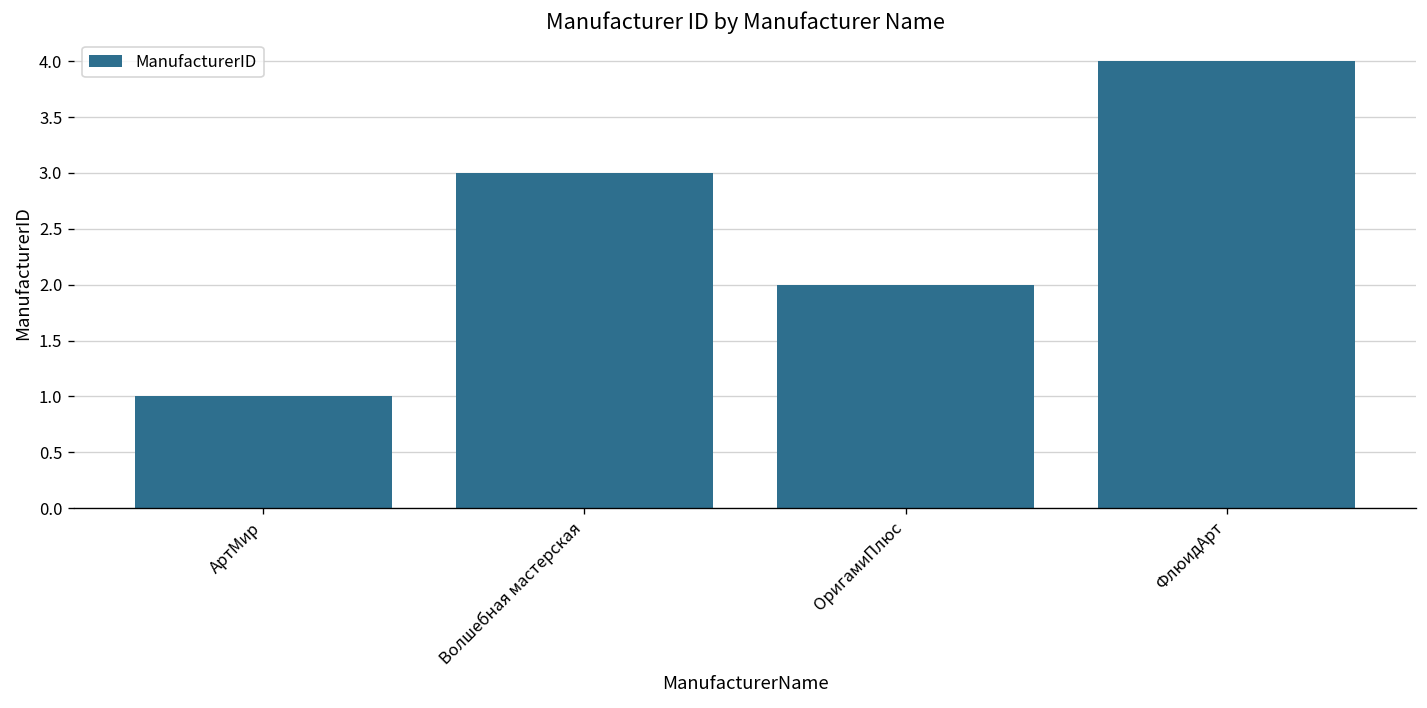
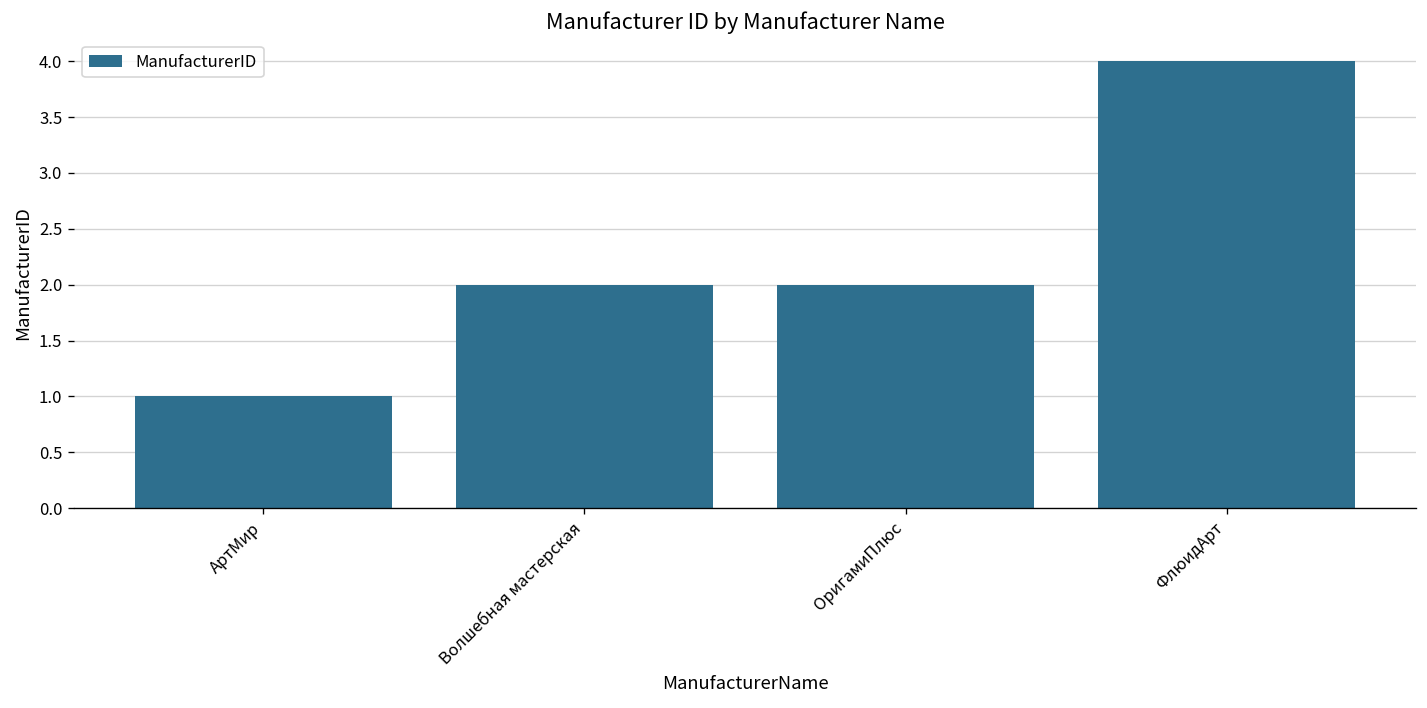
Волшебная мастерская: 3 -> 2
